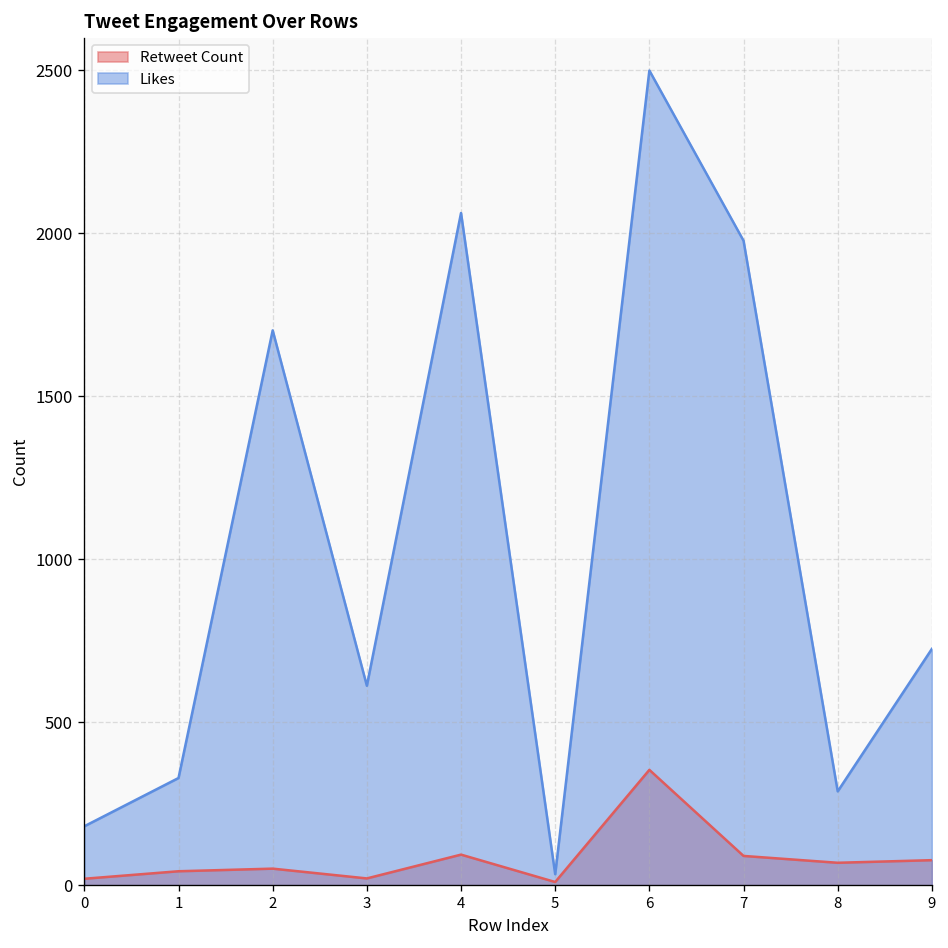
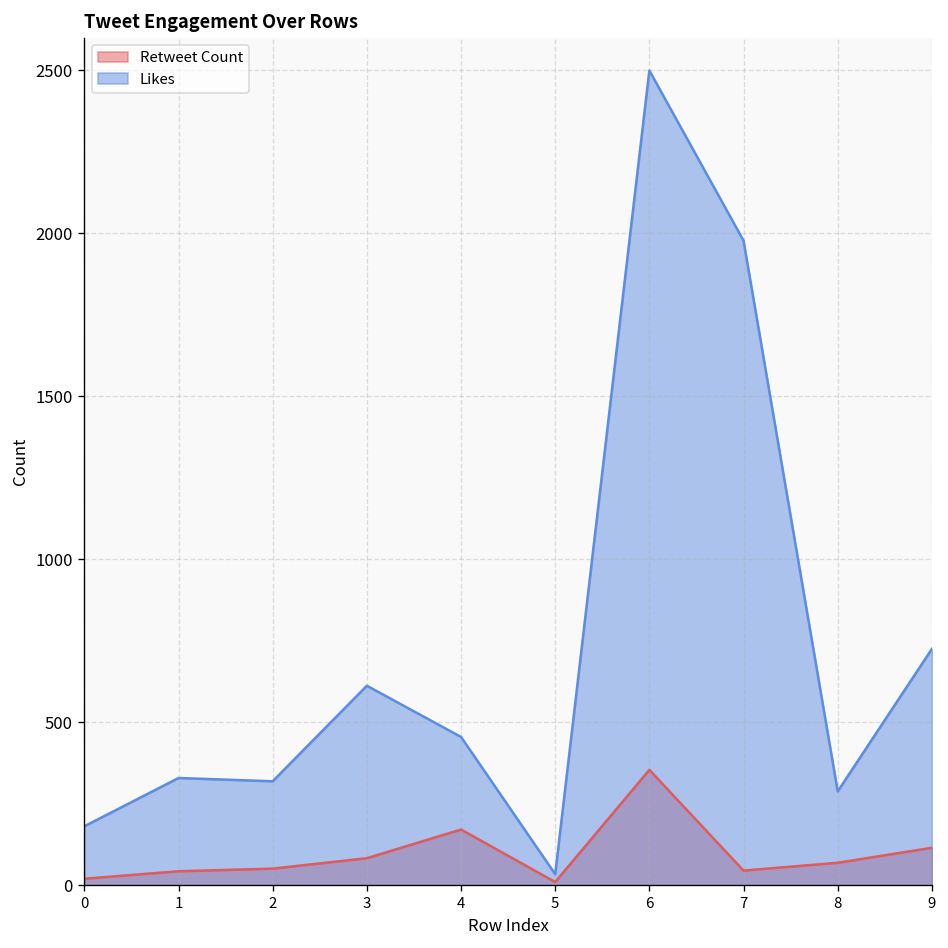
Likes, 2: 1700 -> 320
Retweet Count, 3: 20 -> 80
Retweet Count, 4: 90 -> 170
Likes, 4: 2060 -> 460
Retweet Count, 7: 90 -> 50
Retweet Count, 9: 80 -> 120
